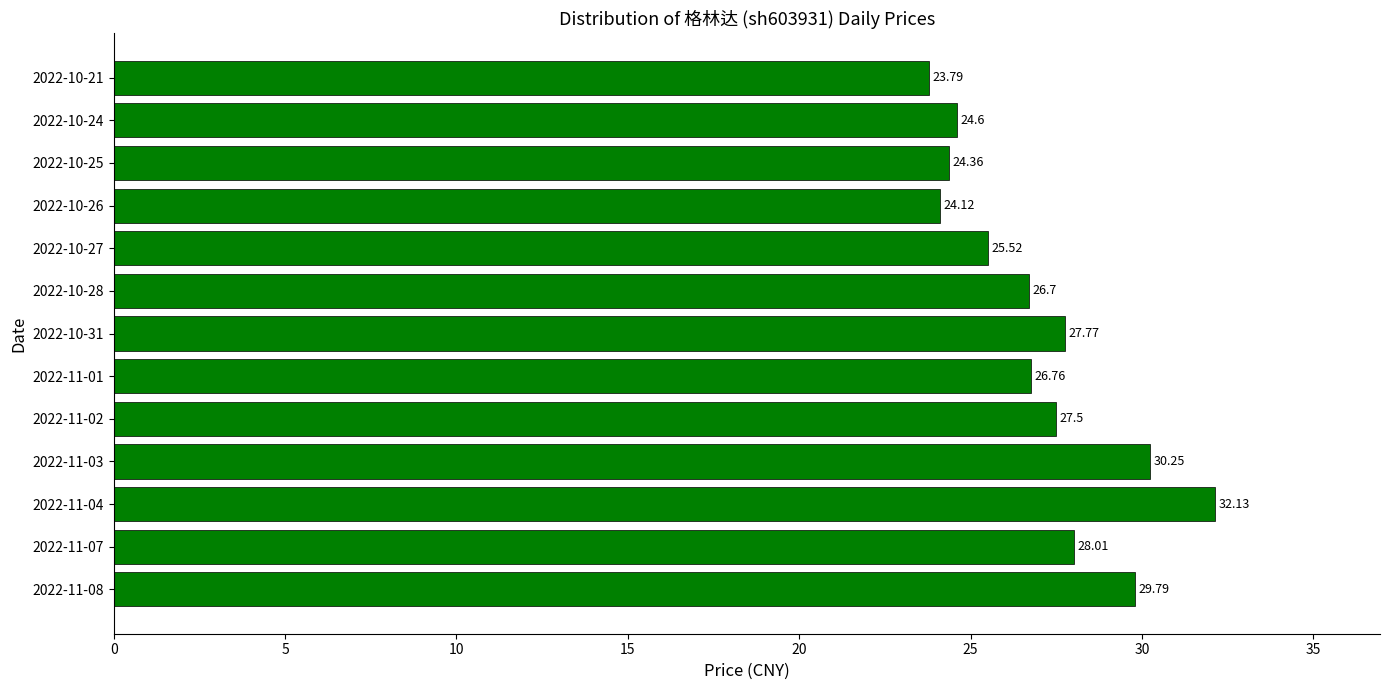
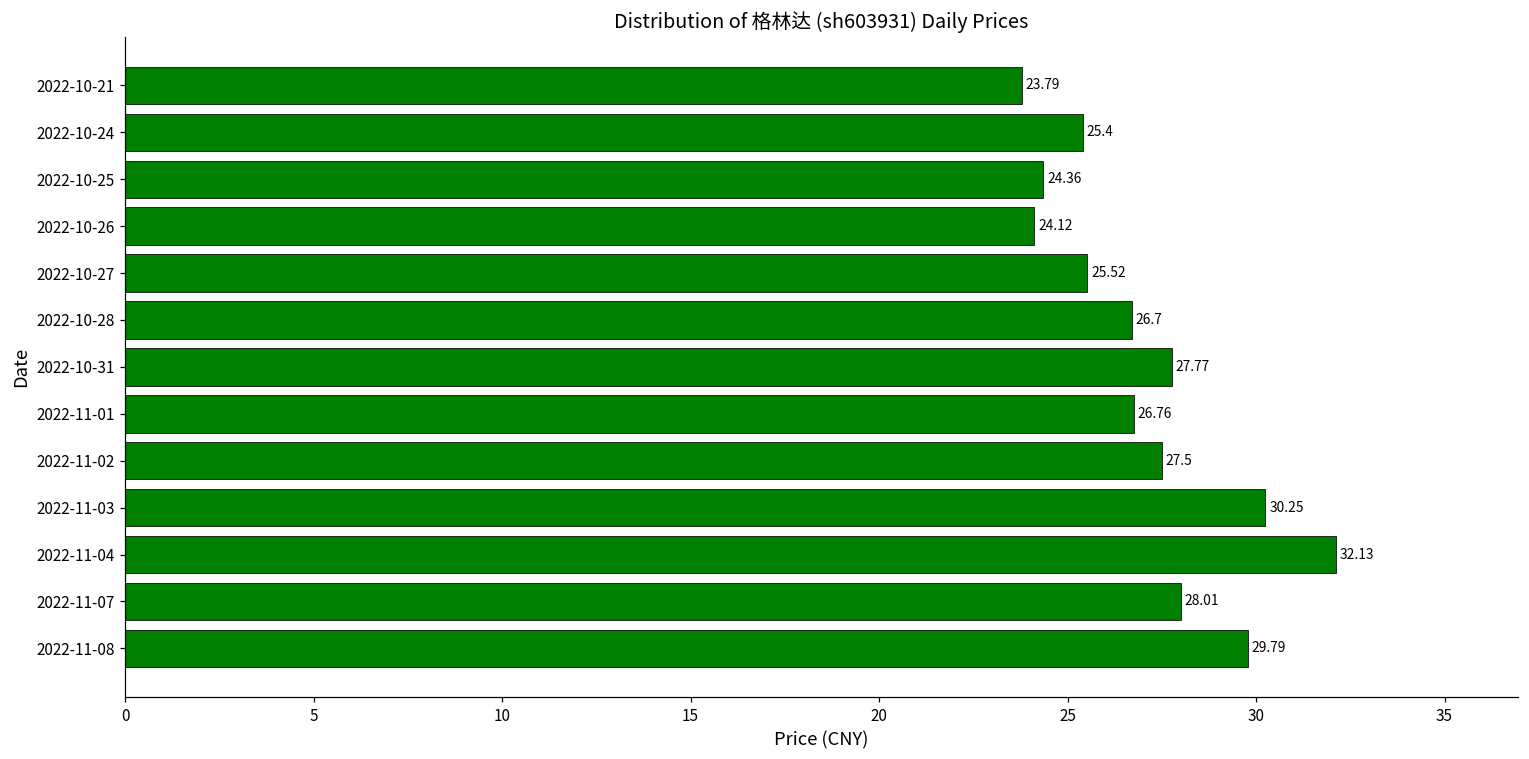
2022-10-24: 24.6 -> 25.4
